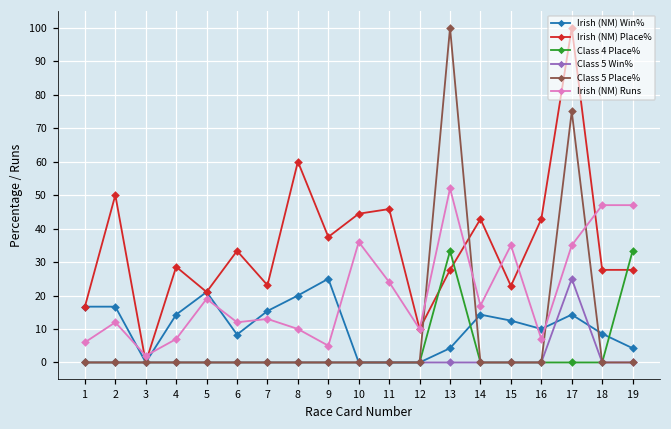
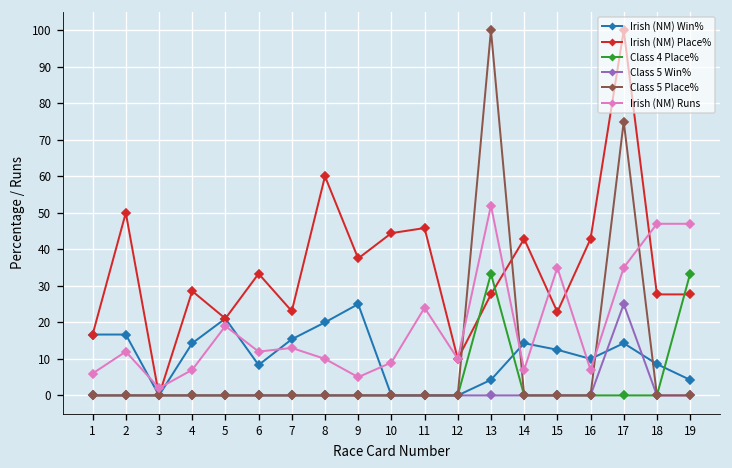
Irish (NM) Runs, 10: 36 -> 9
Irish (NM) Runs, 14: 17 -> 7
